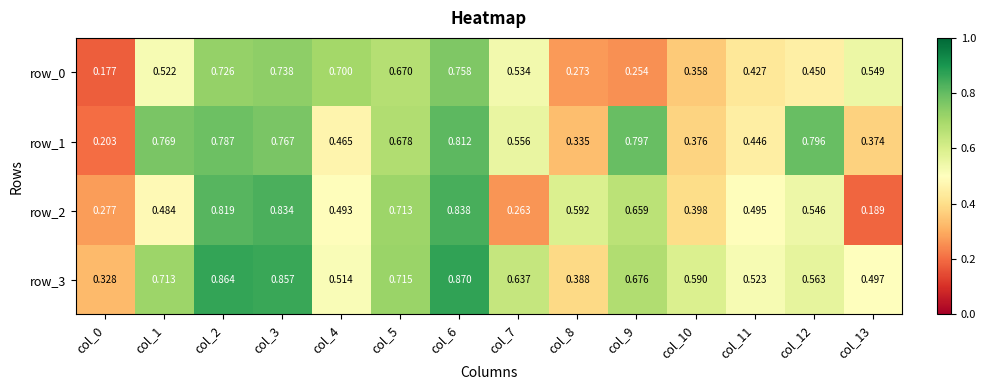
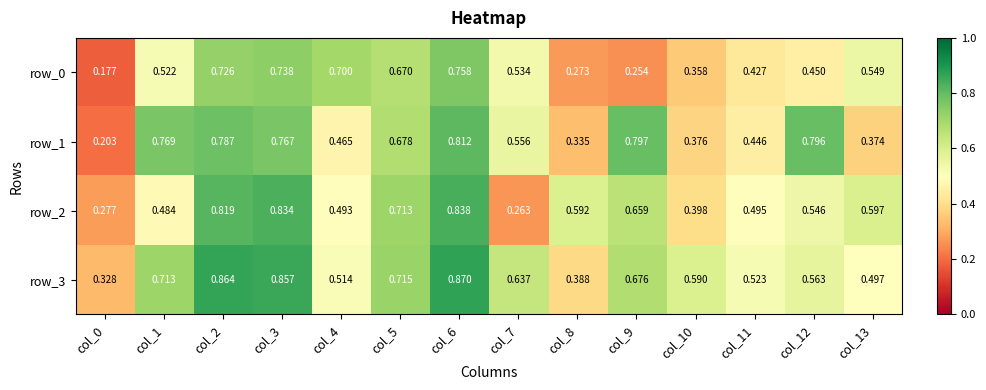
row_2, col_13: 0.189 -> 0.597
